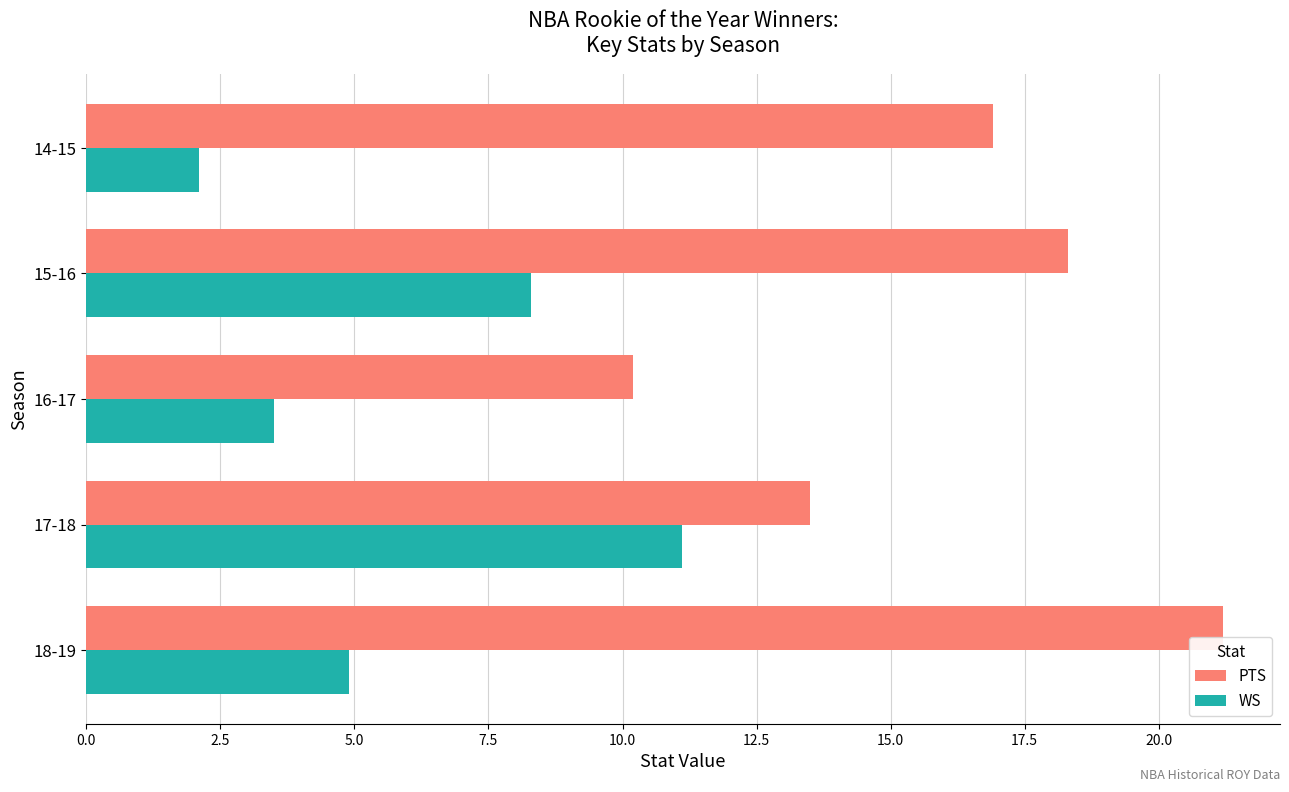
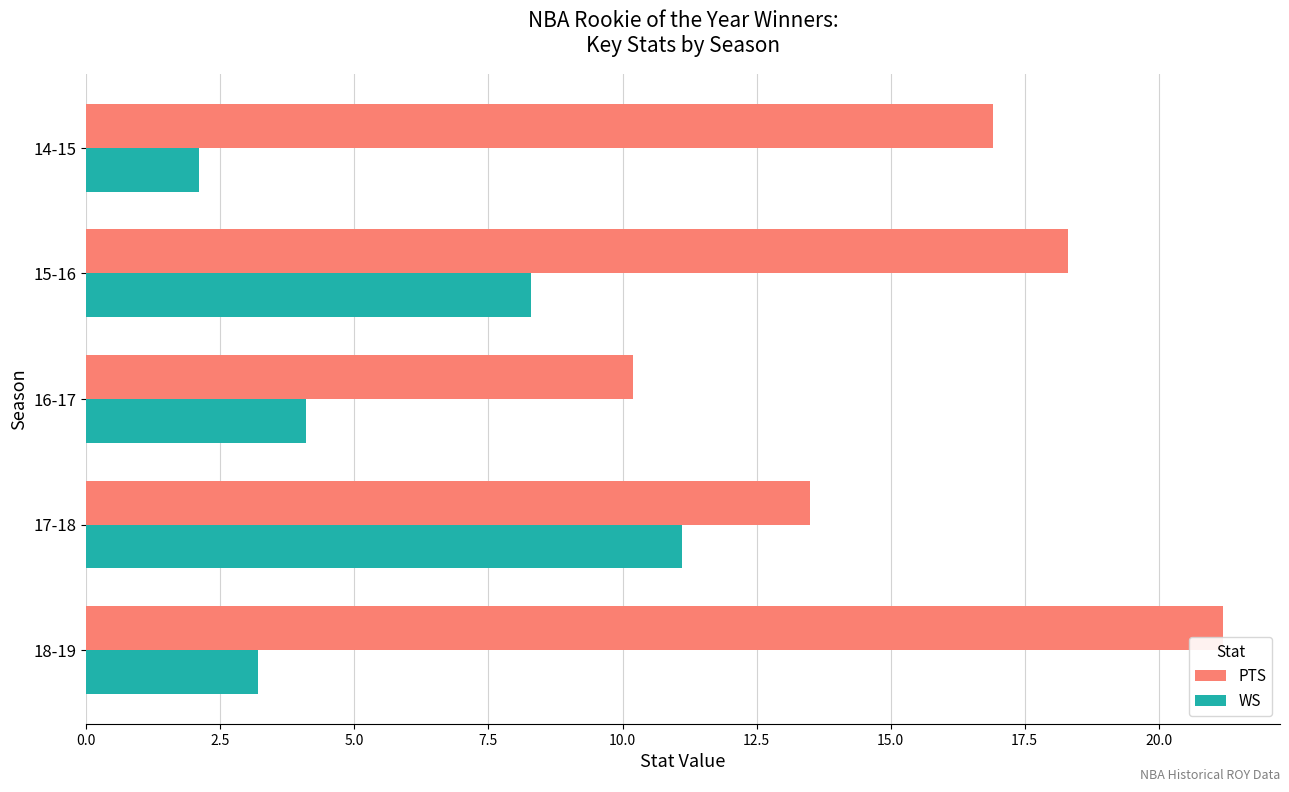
WS, 16-17: 3.5 -> 4.1
WS, 18-19: 4.9 -> 3.2
